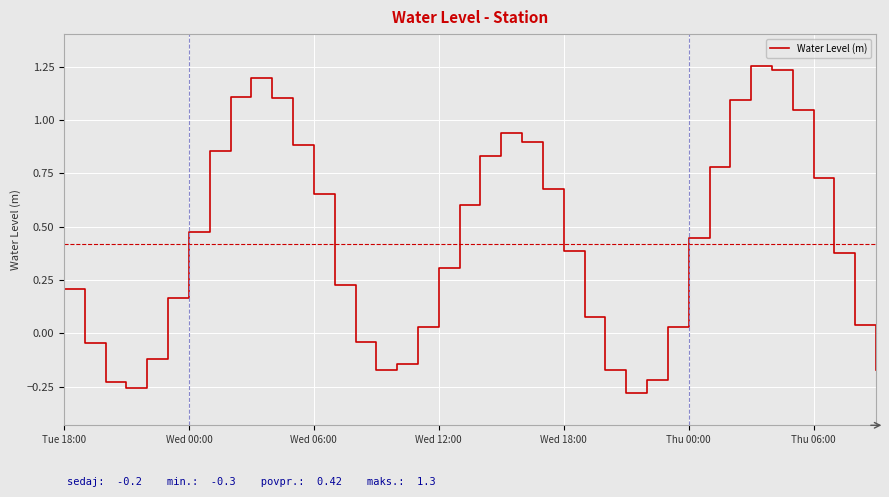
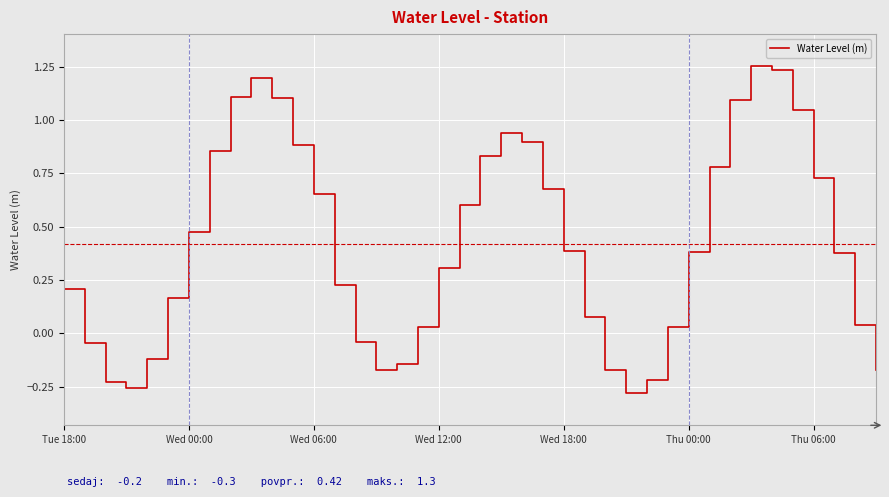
Thu 00:00: 0.45 -> 0.38
